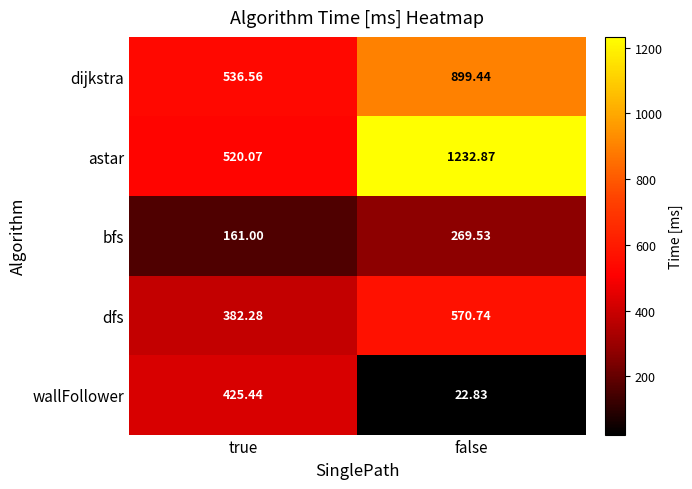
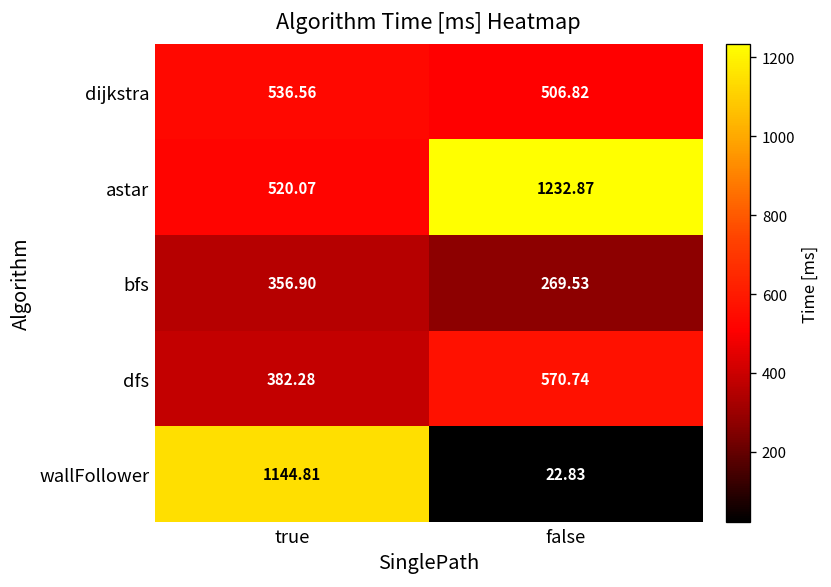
dijkstra, false: 899.44 -> 506.82
bfs, true: 161.00 -> 356.90
wallFollower, true: 425.44 -> 1144.81
